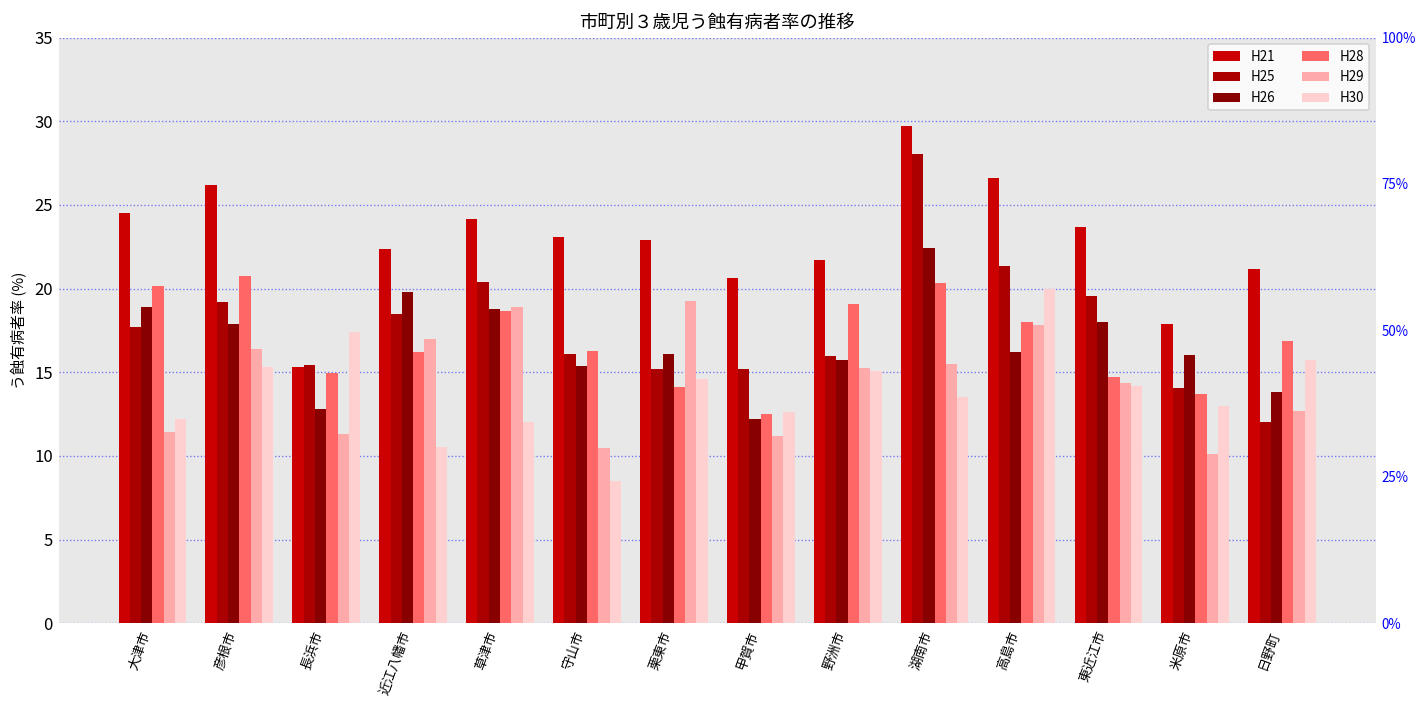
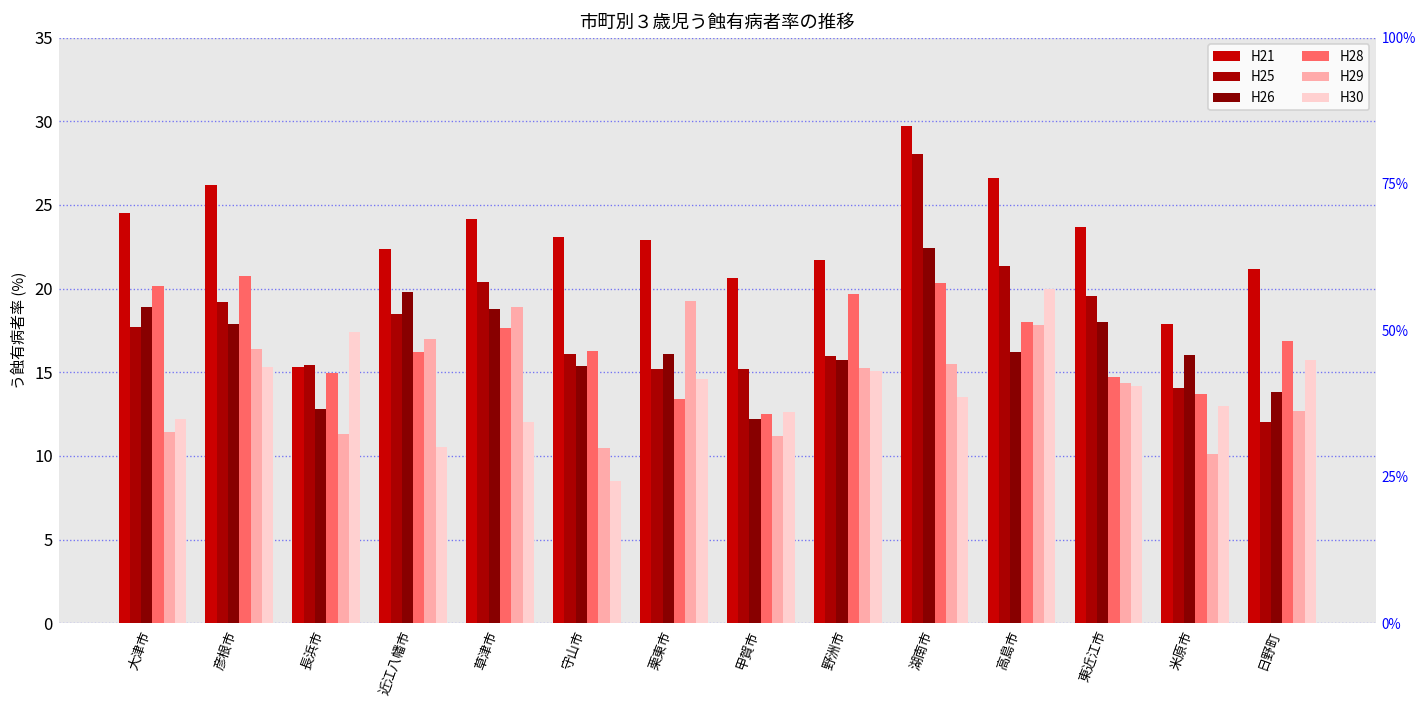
H28, 草津市: 18.6 -> 17.7
H28, 栗東市: 14.1 -> 13.4
H28, 野洲市: 19.1 -> 19.7
